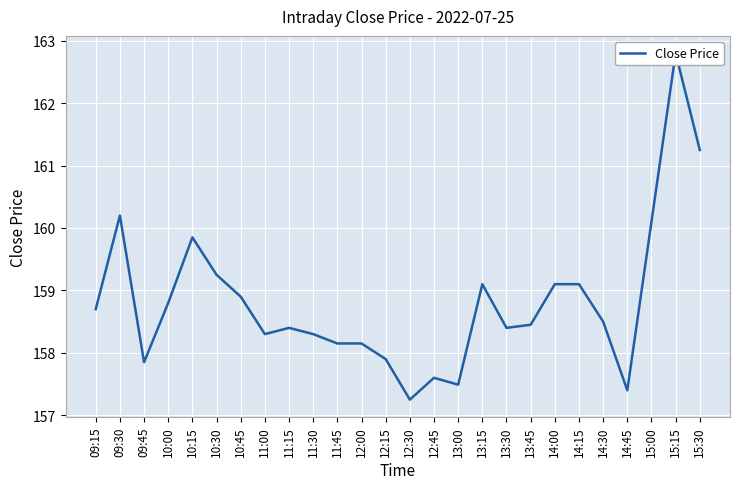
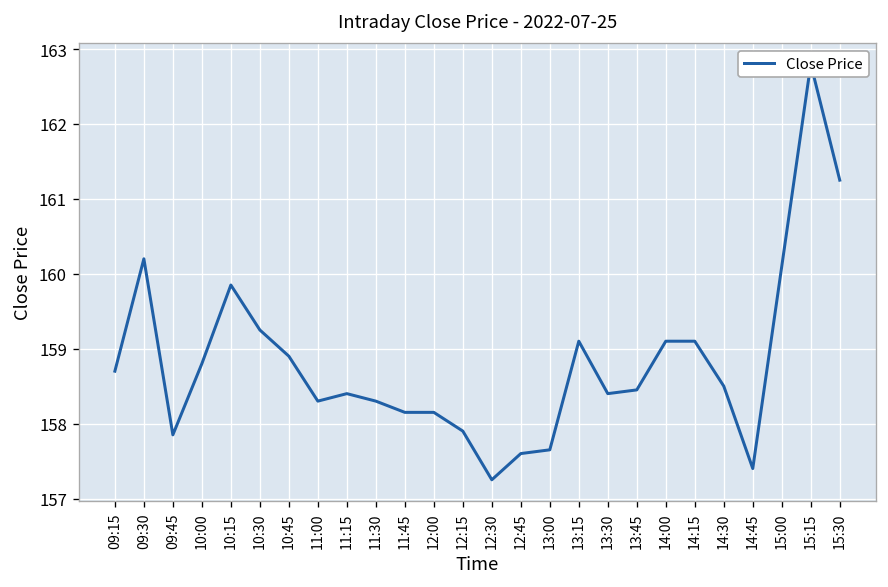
13:00: 157.5 -> 157.7
